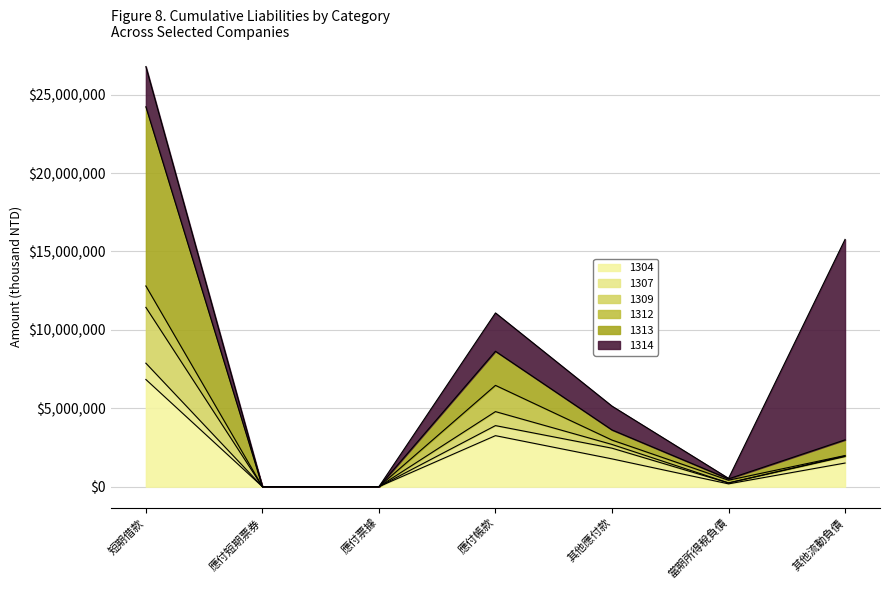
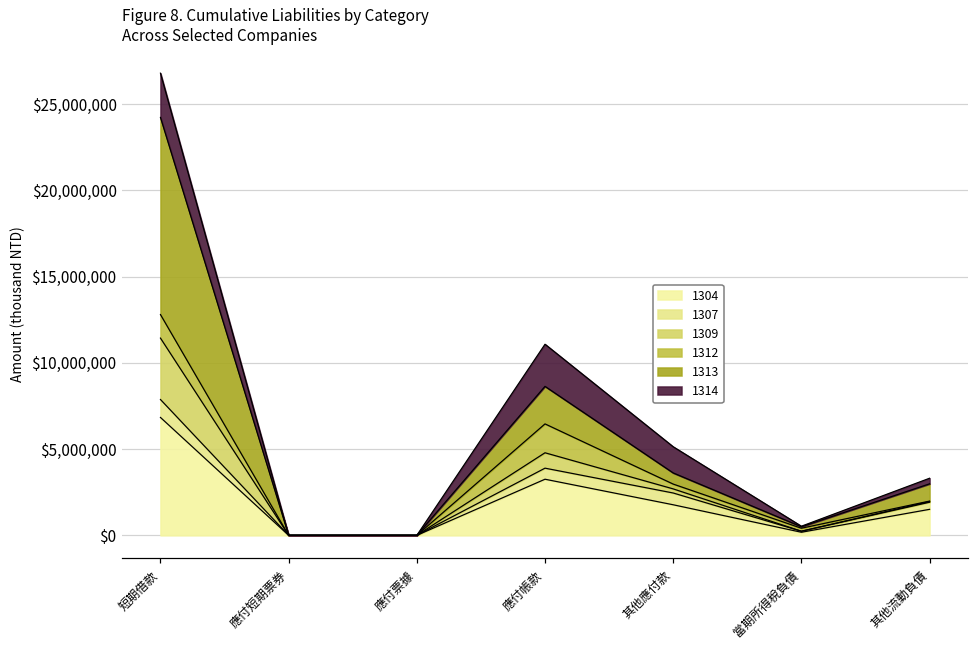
1314, 其他流動負債: $12,800,000 -> $300,000
